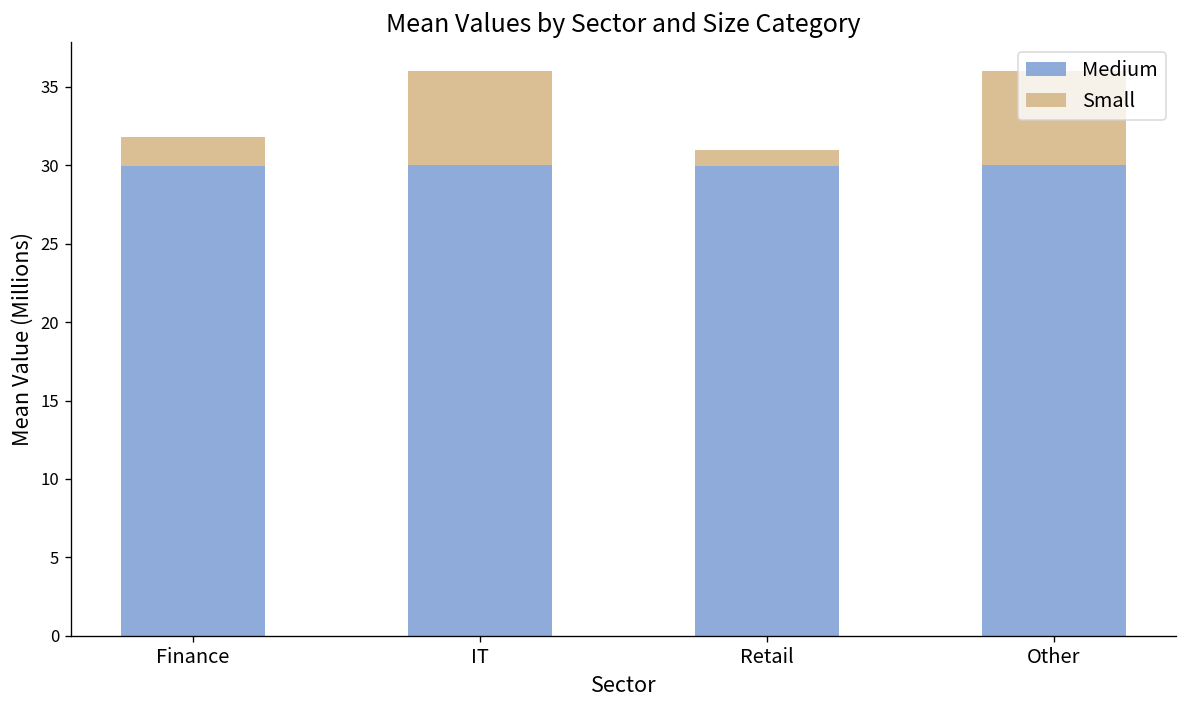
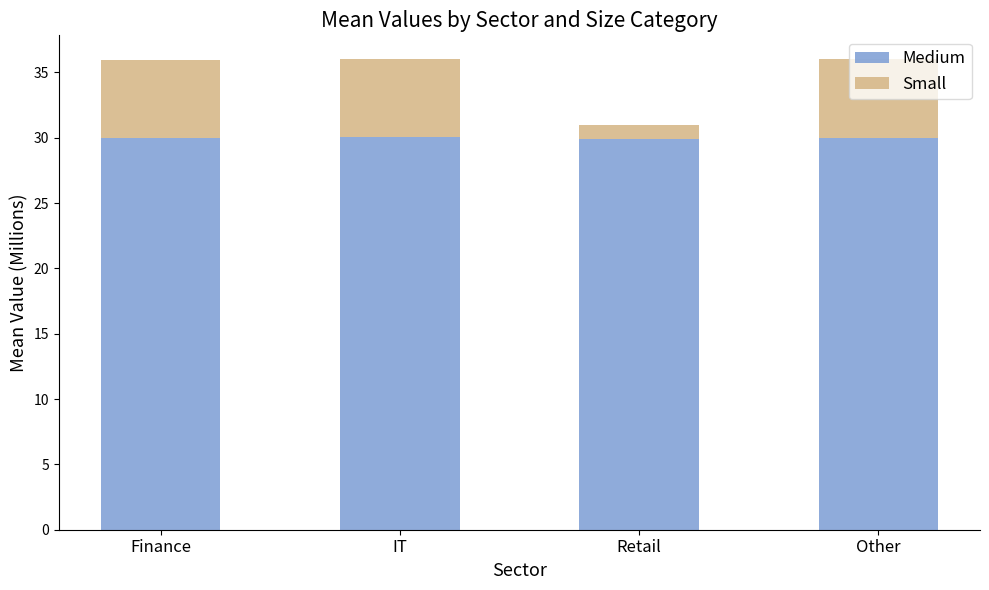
Small, Finance: 1.9 -> 6.0
